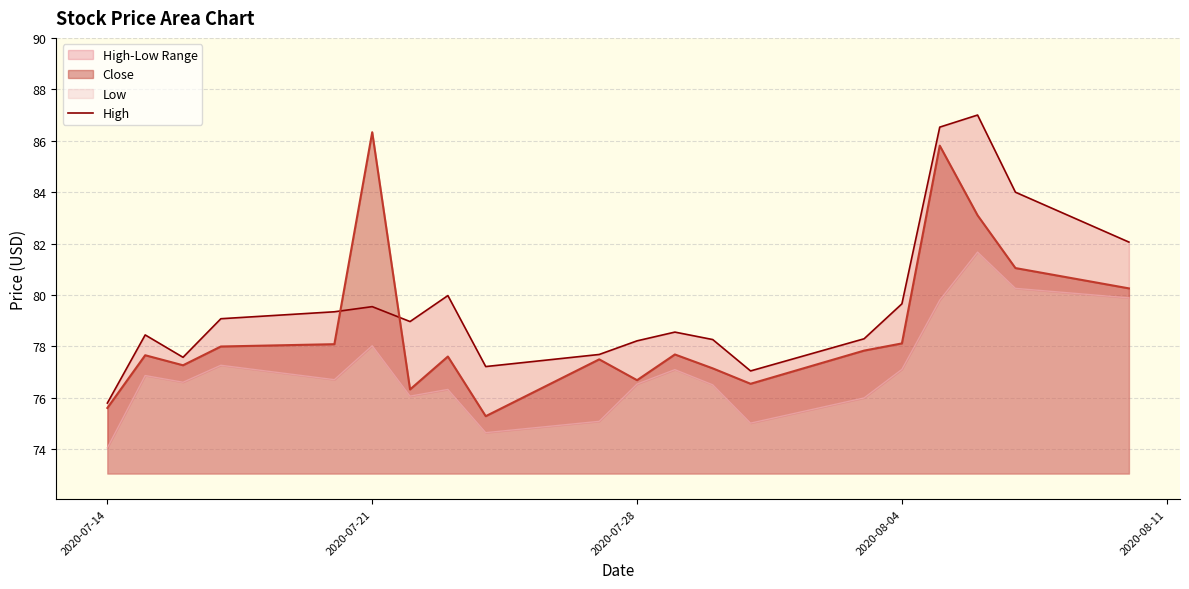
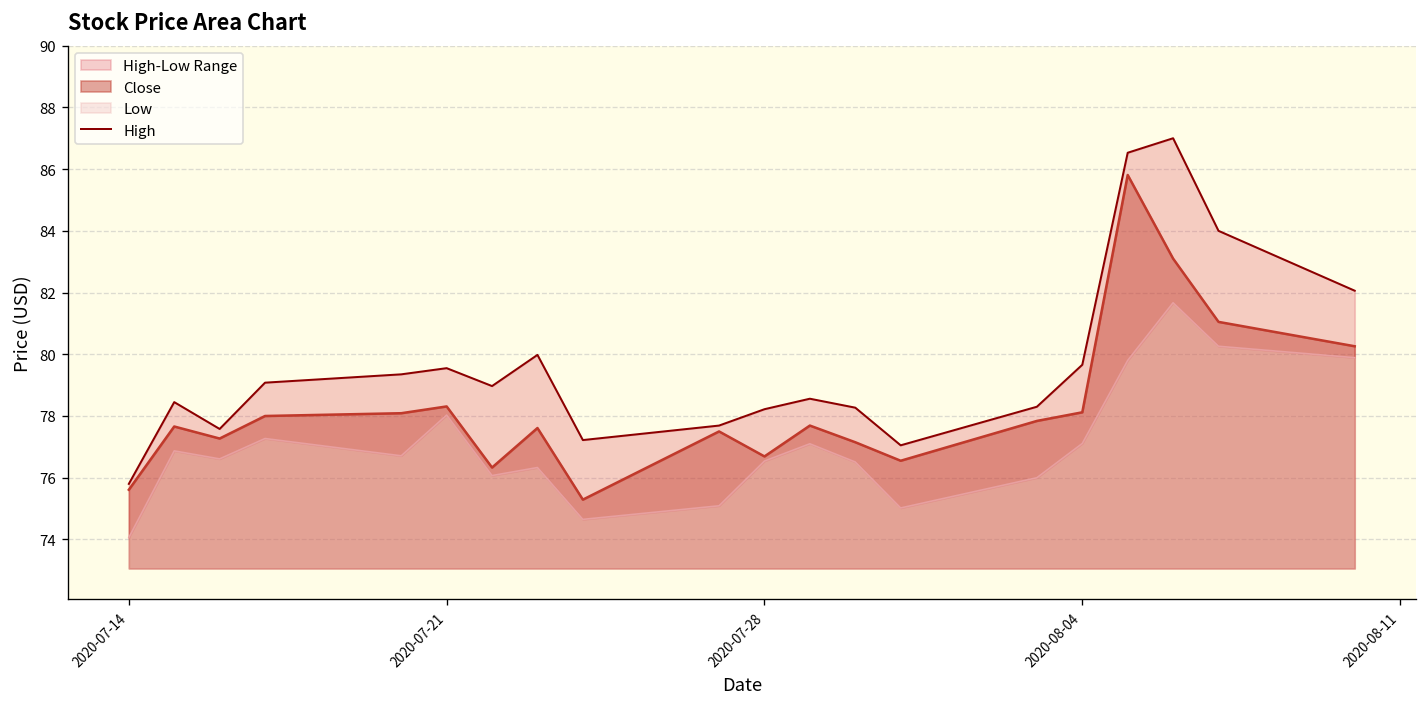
Close, 2020-07-21: 86.3 -> 78.3
